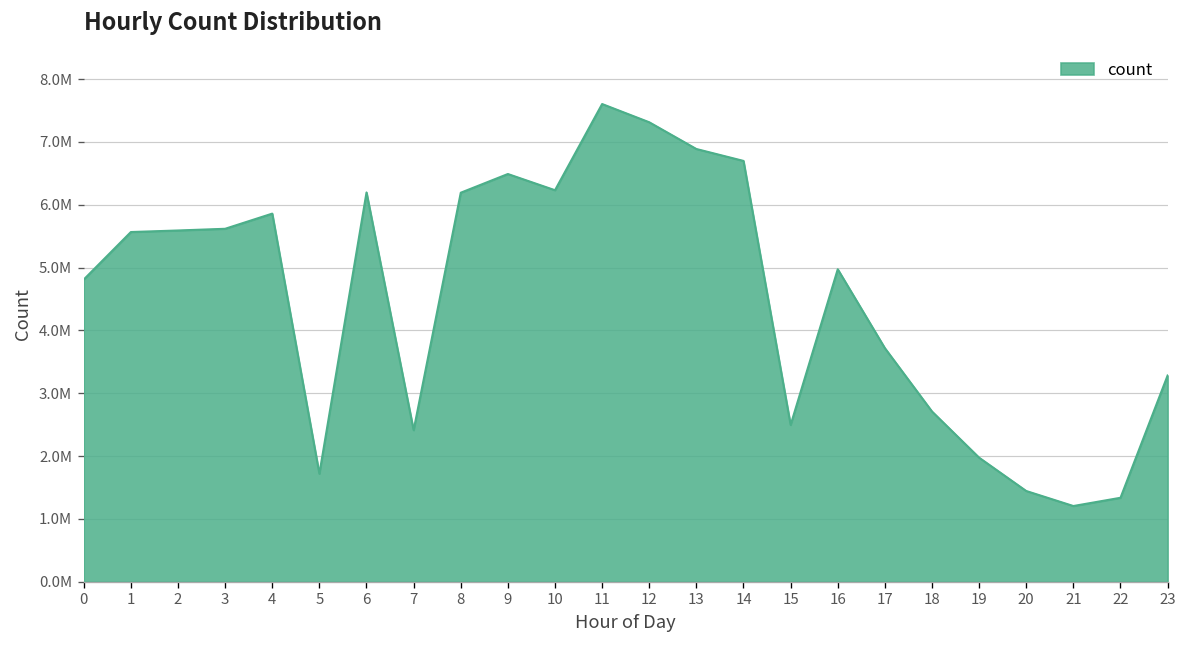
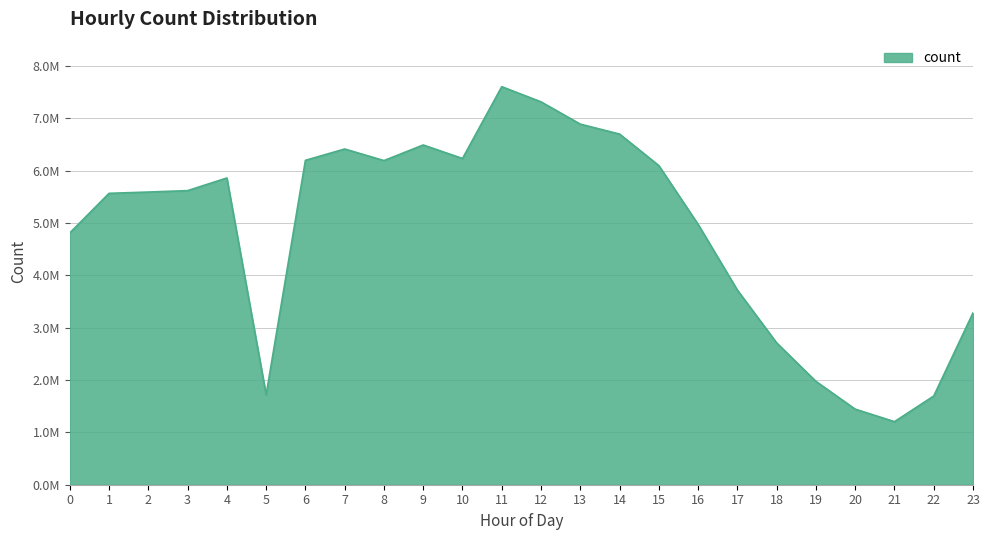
7: 2400000 -> 6400000
15: 2500000 -> 6100000
22: 1300000 -> 1700000
